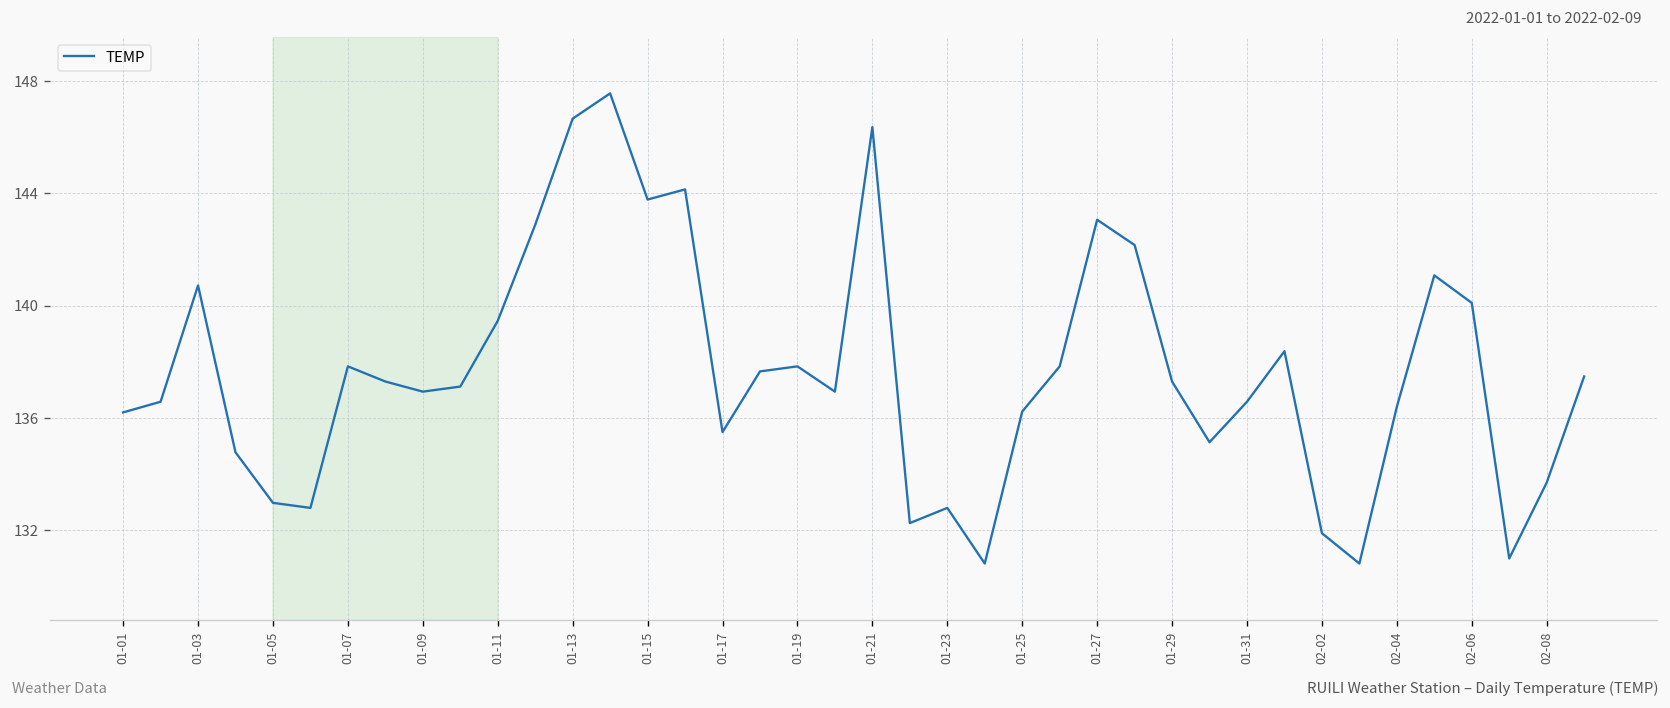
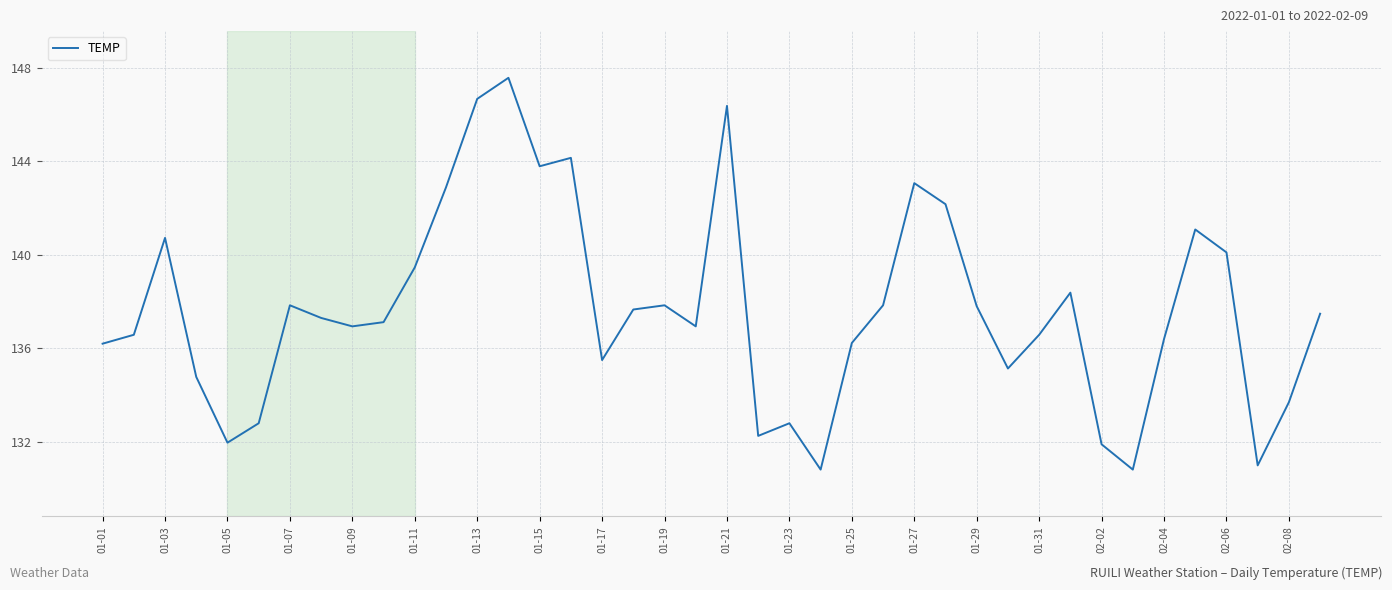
01-05: 133.0 -> 132.0
01-29: 137.3 -> 137.8
